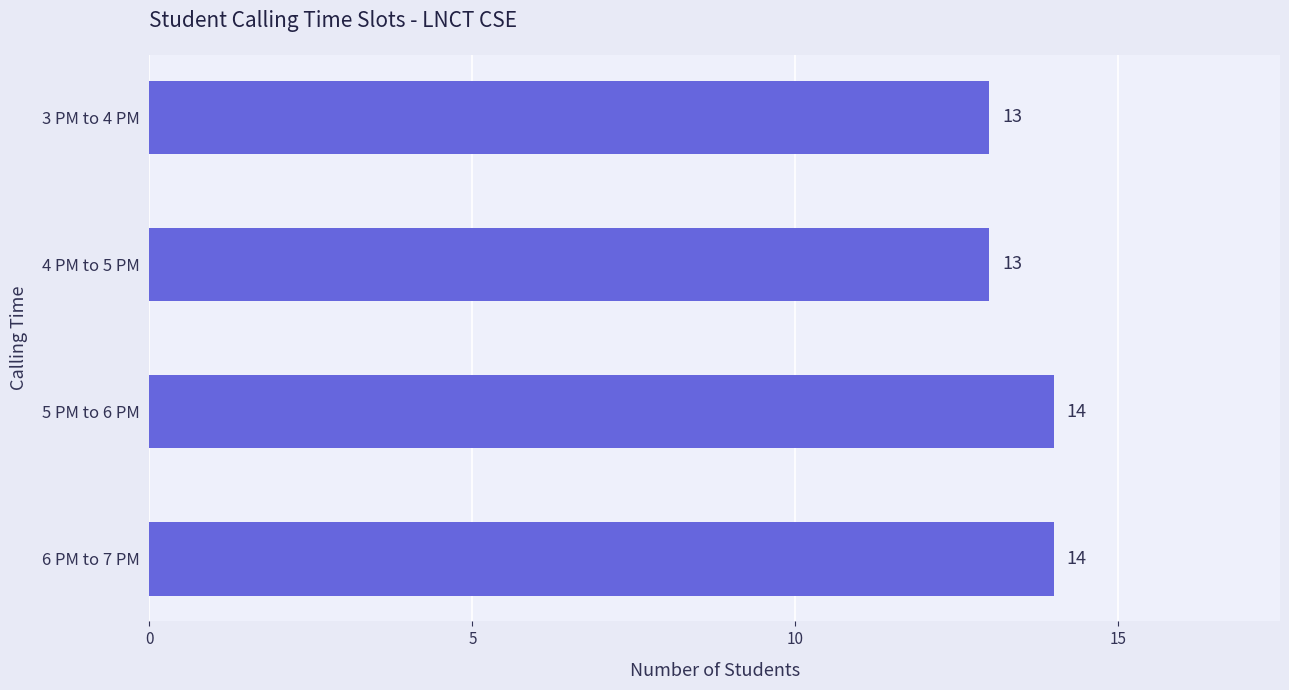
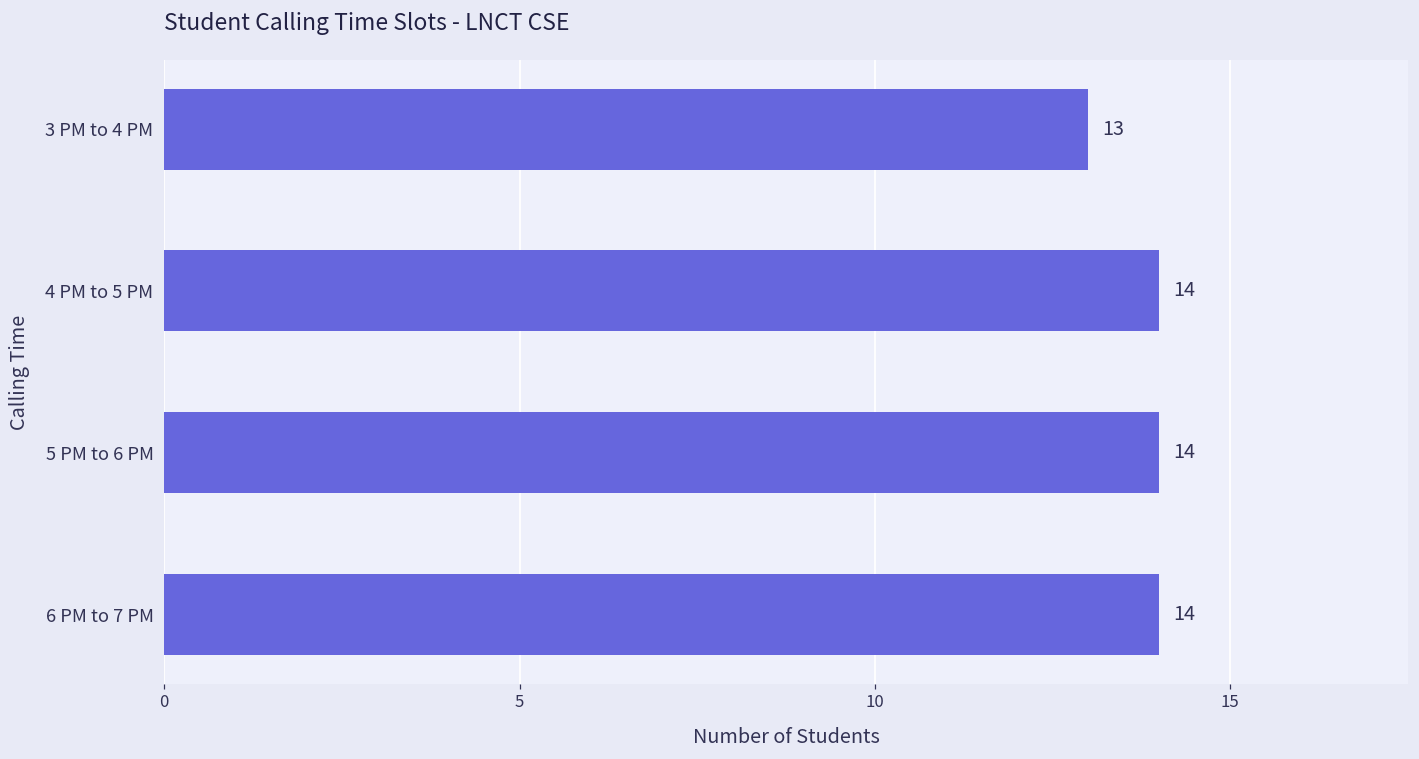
4 PM to 5 PM: 13 -> 14
